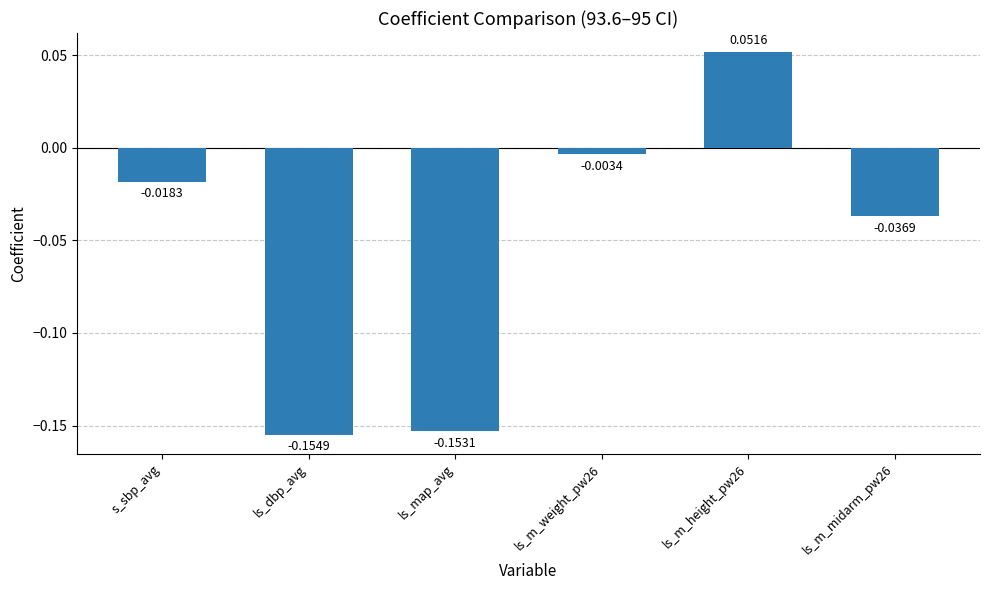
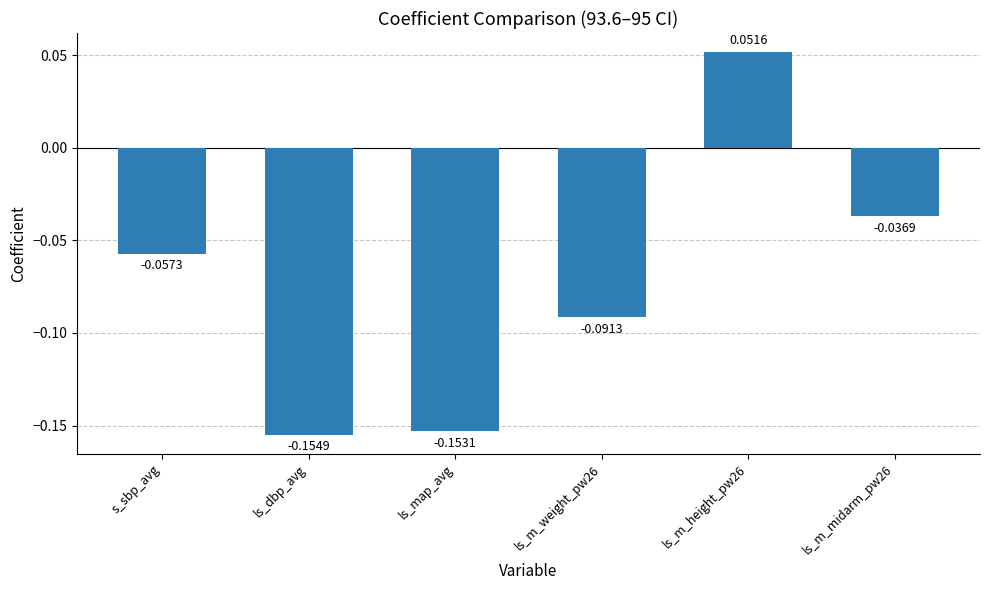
s_sbp_avg: -0.0183 -> -0.0573
ls_m_weight_pw26: -0.0034 -> -0.0913
